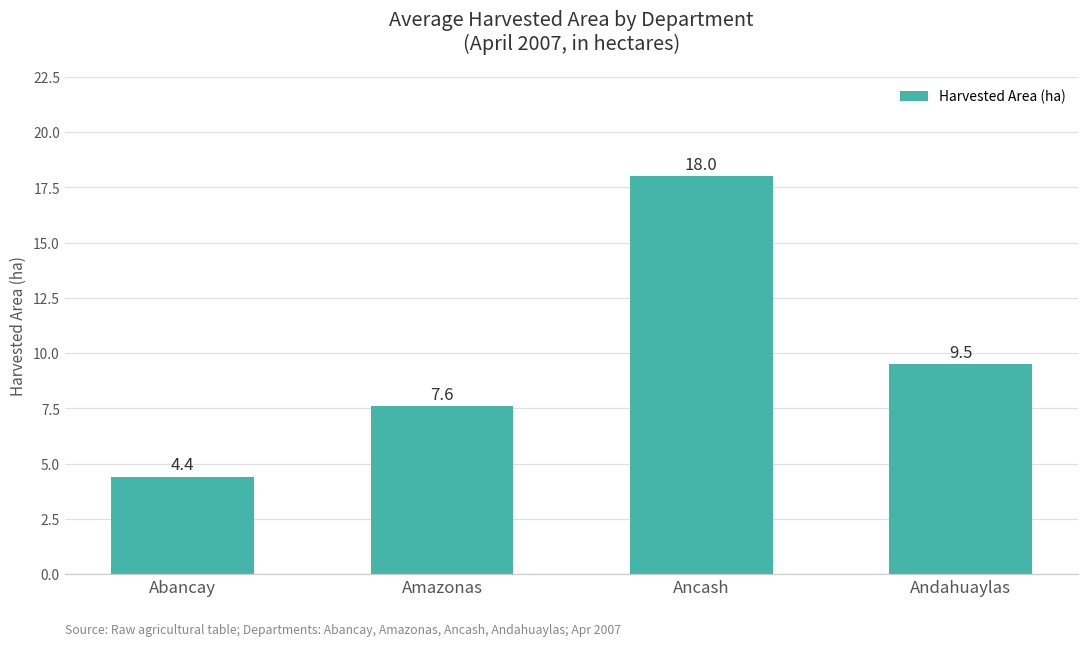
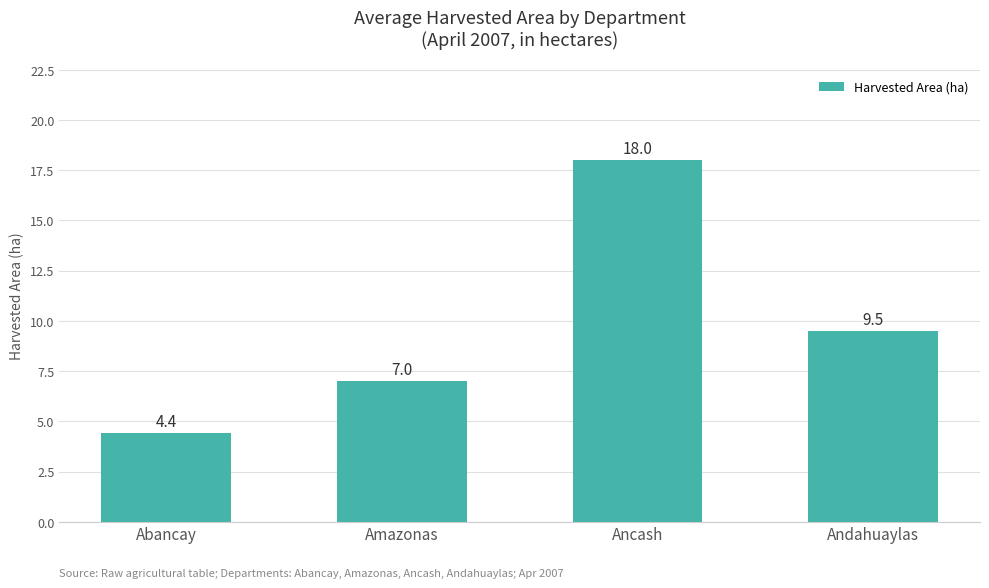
Amazonas: 7.6 -> 7.0
